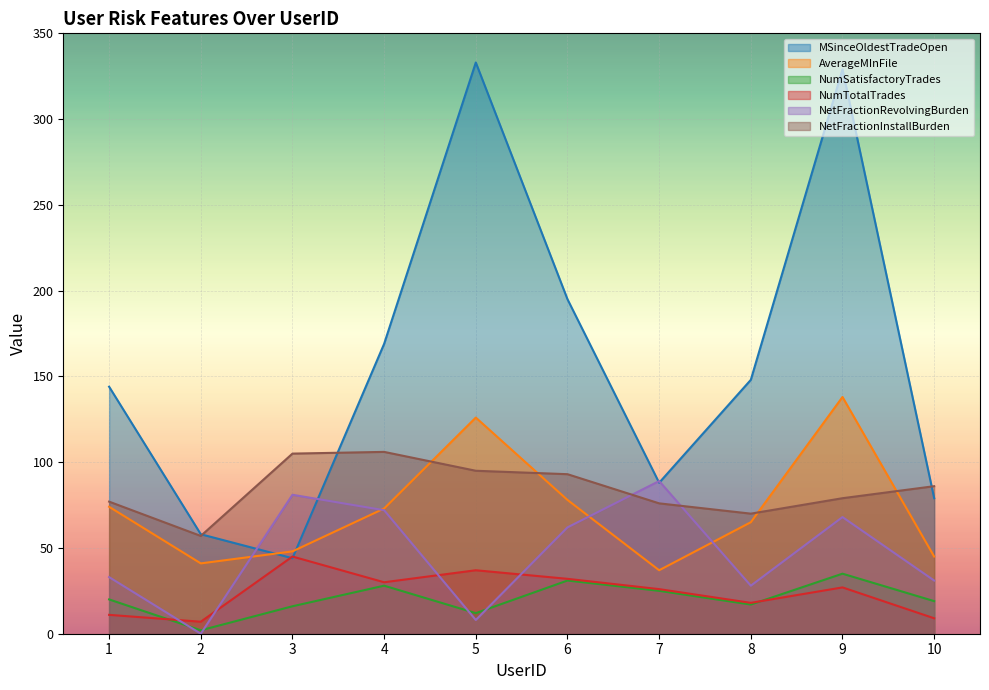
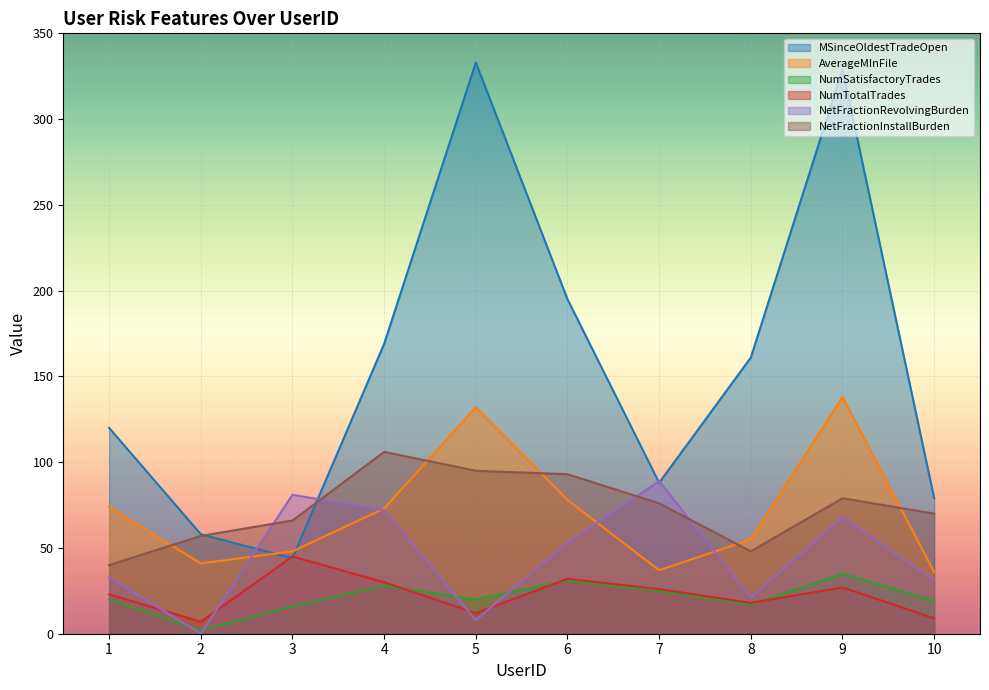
MSinceOldestTradeOpen, 1: 144 -> 120
NumTotalTrades, 1: 11 -> 23
NetFractionInstallBurden, 1: 77 -> 40
NetFractionInstallBurden, 3: 105 -> 66
AverageMInFile, 5: 126 -> 132
NumSatisfactoryTrades, 5: 12 -> 20
NumTotalTrades, 5: 37 -> 12
NetFractionRevolvingBurden, 6: 62 -> 53
MSinceOldestTradeOpen, 8: 148 -> 161
AverageMInFile, 8: 65 -> 55
NetFractionRevolvingBurden, 8: 28 -> 21
NetFractionInstallBurden, 8: 70 -> 48
AverageMInFile, 10: 45 -> 36
NetFractionInstallBurden, 10: 86 -> 70
